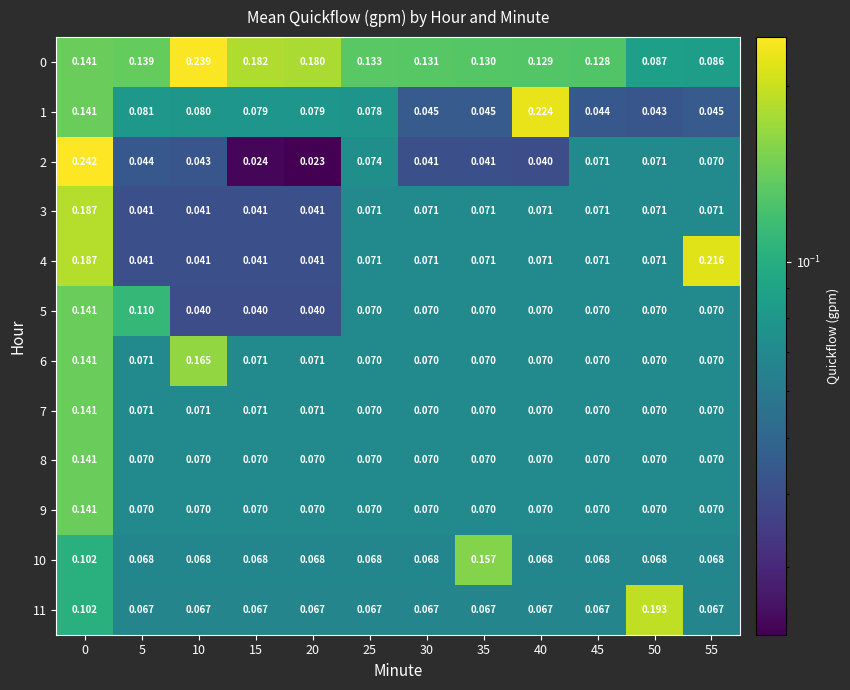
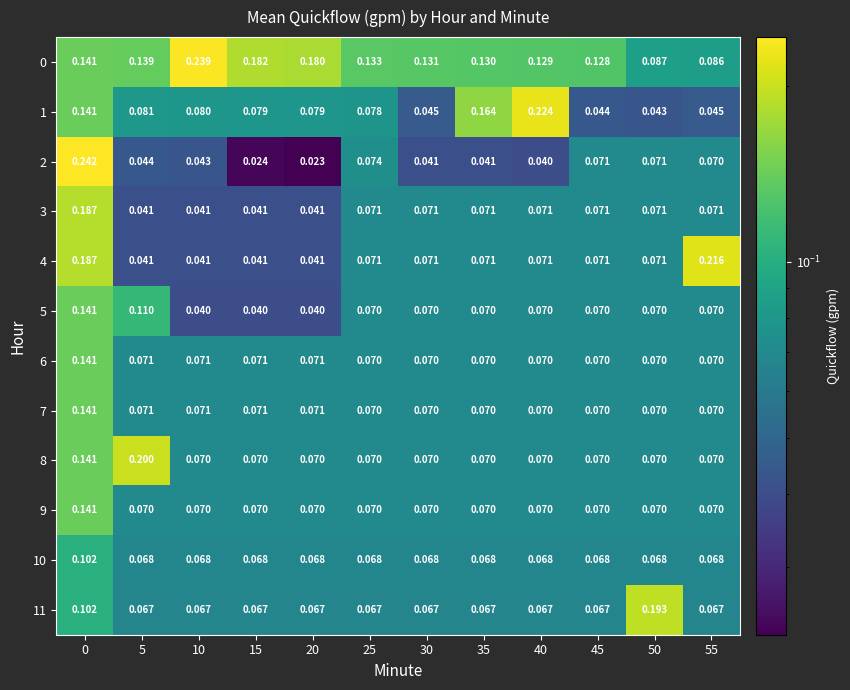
1, 35: 0.045 -> 0.164
6, 10: 0.165 -> 0.071
8, 5: 0.070 -> 0.200
10, 35: 0.157 -> 0.068
